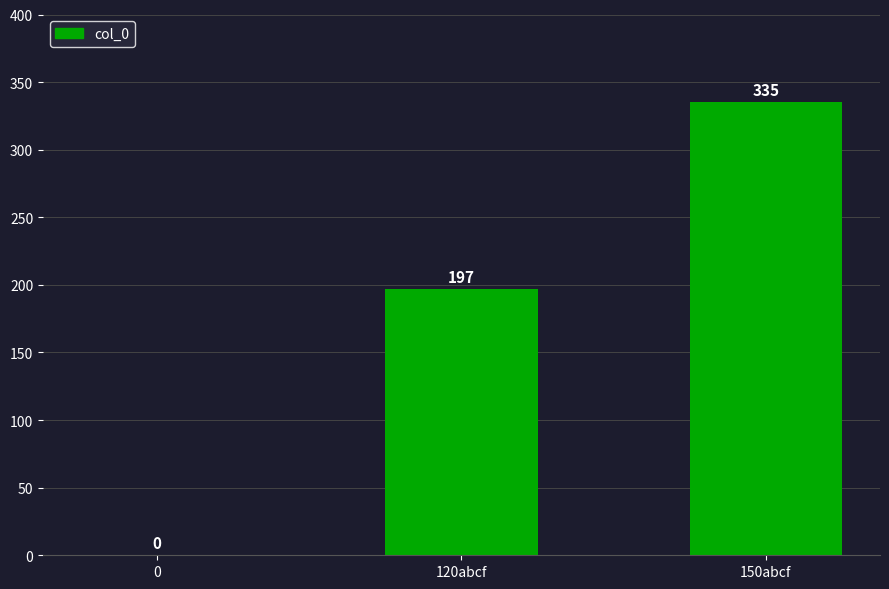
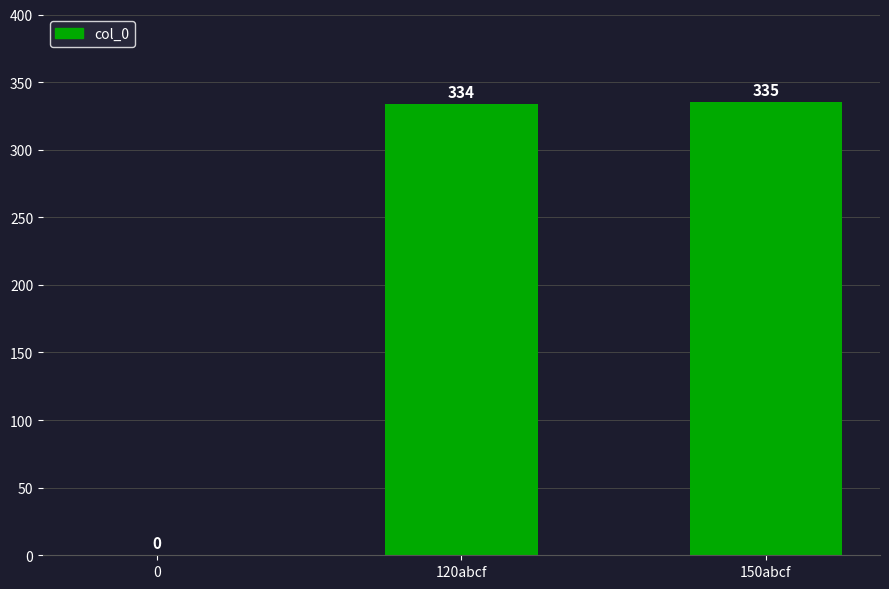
120abcf: 197 -> 334
